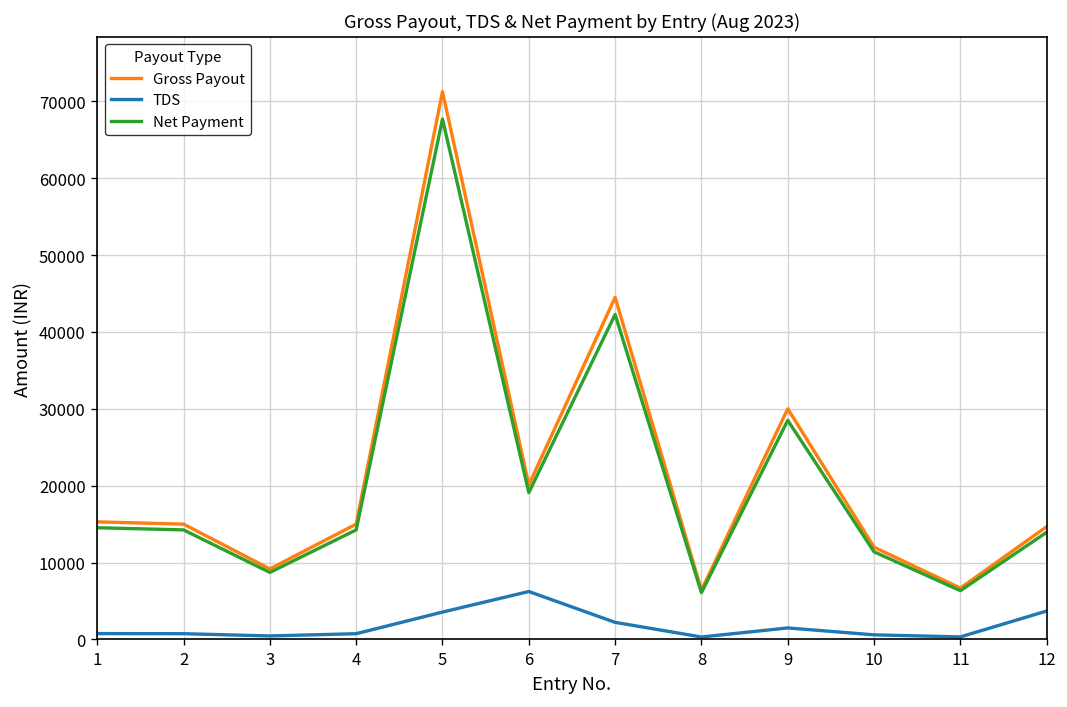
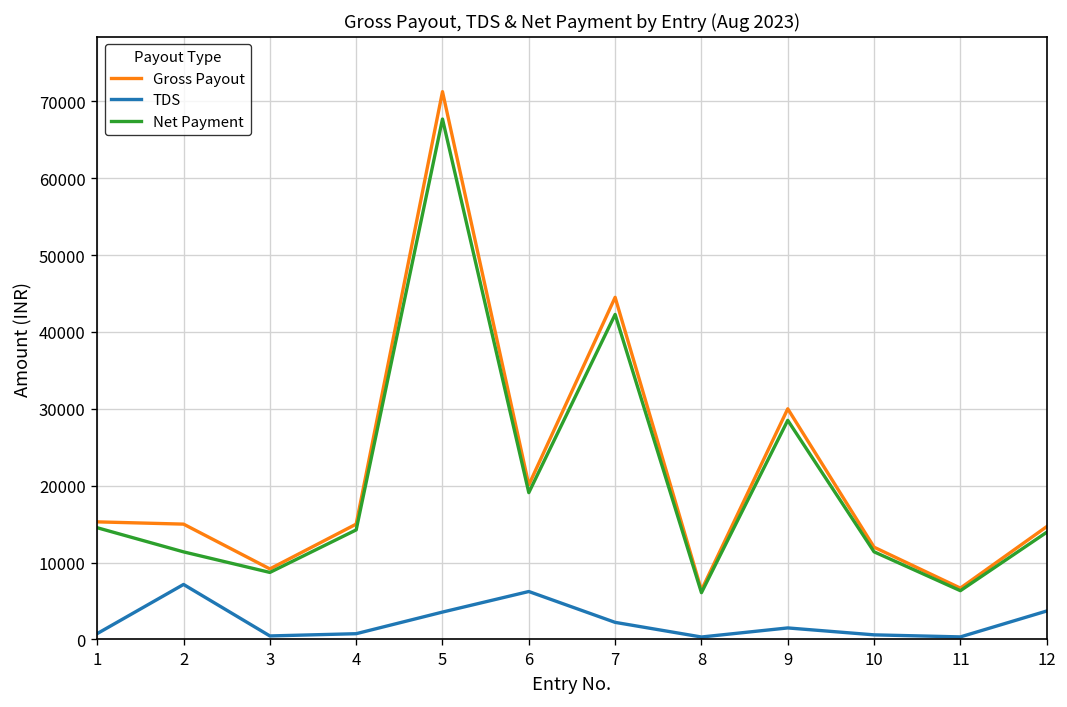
TDS, 2: 1000 -> 7000
Net Payment, 2: 14000 -> 11000
